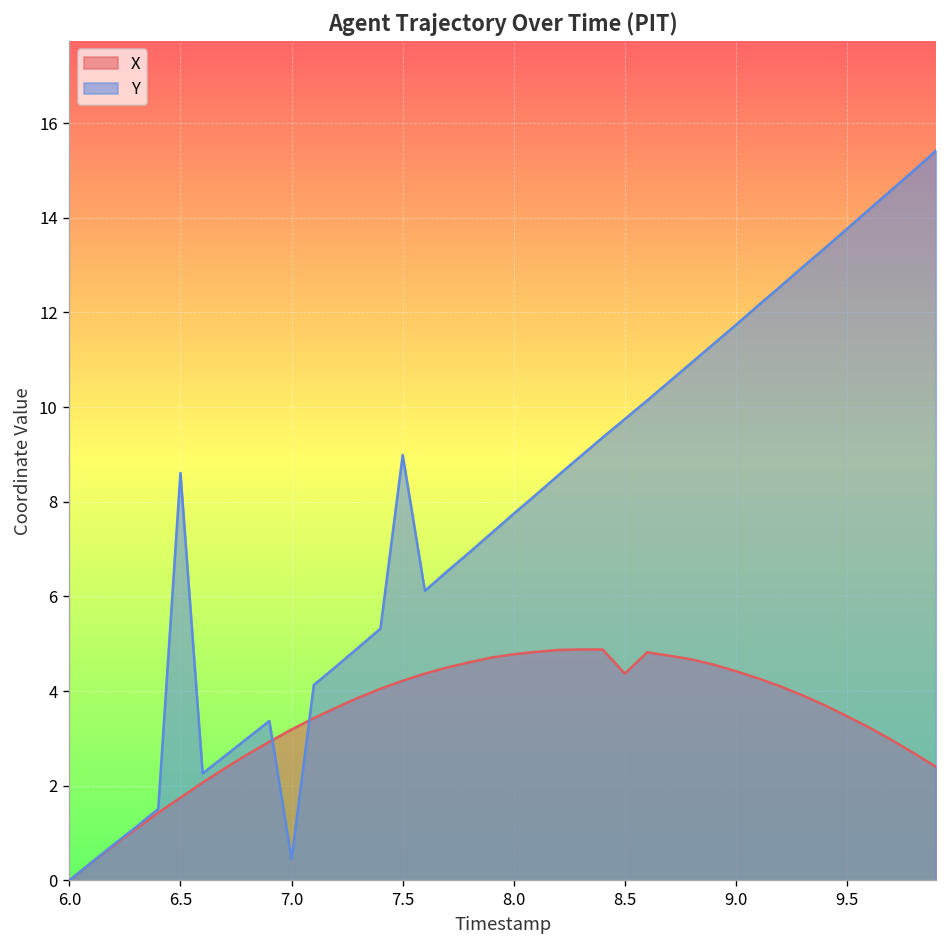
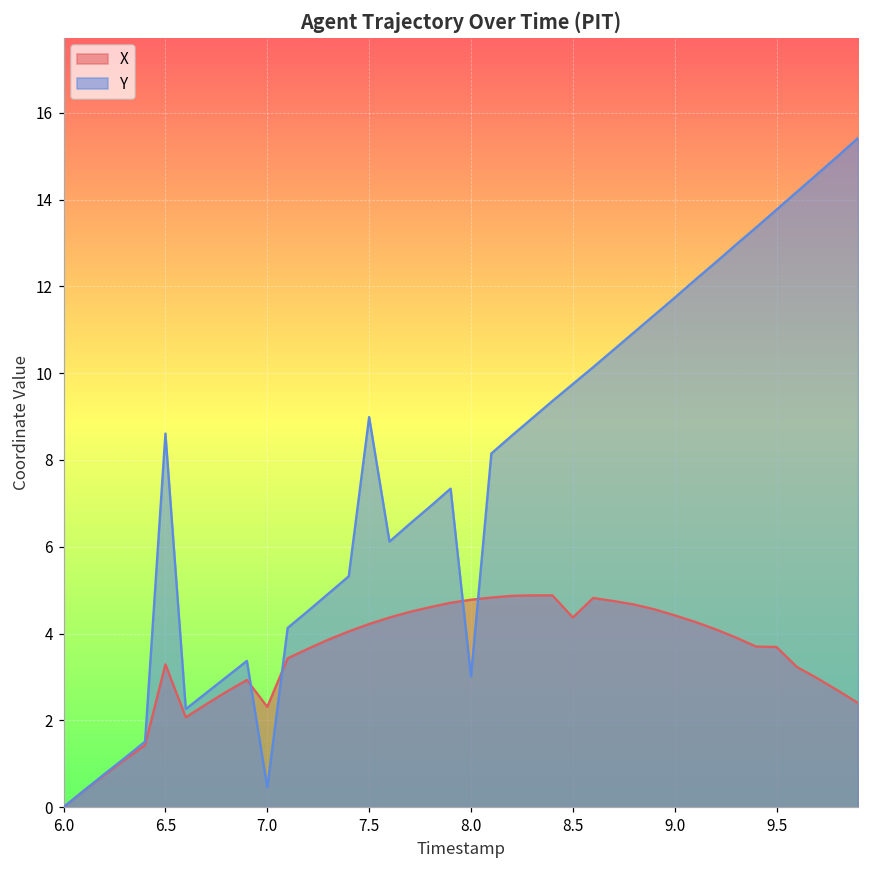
X, 6.5: 1.8 -> 3.3
X, 7.0: 3.2 -> 2.3
Y, 8.0: 7.8 -> 3.0
X, 9.5: 3.5 -> 3.7
